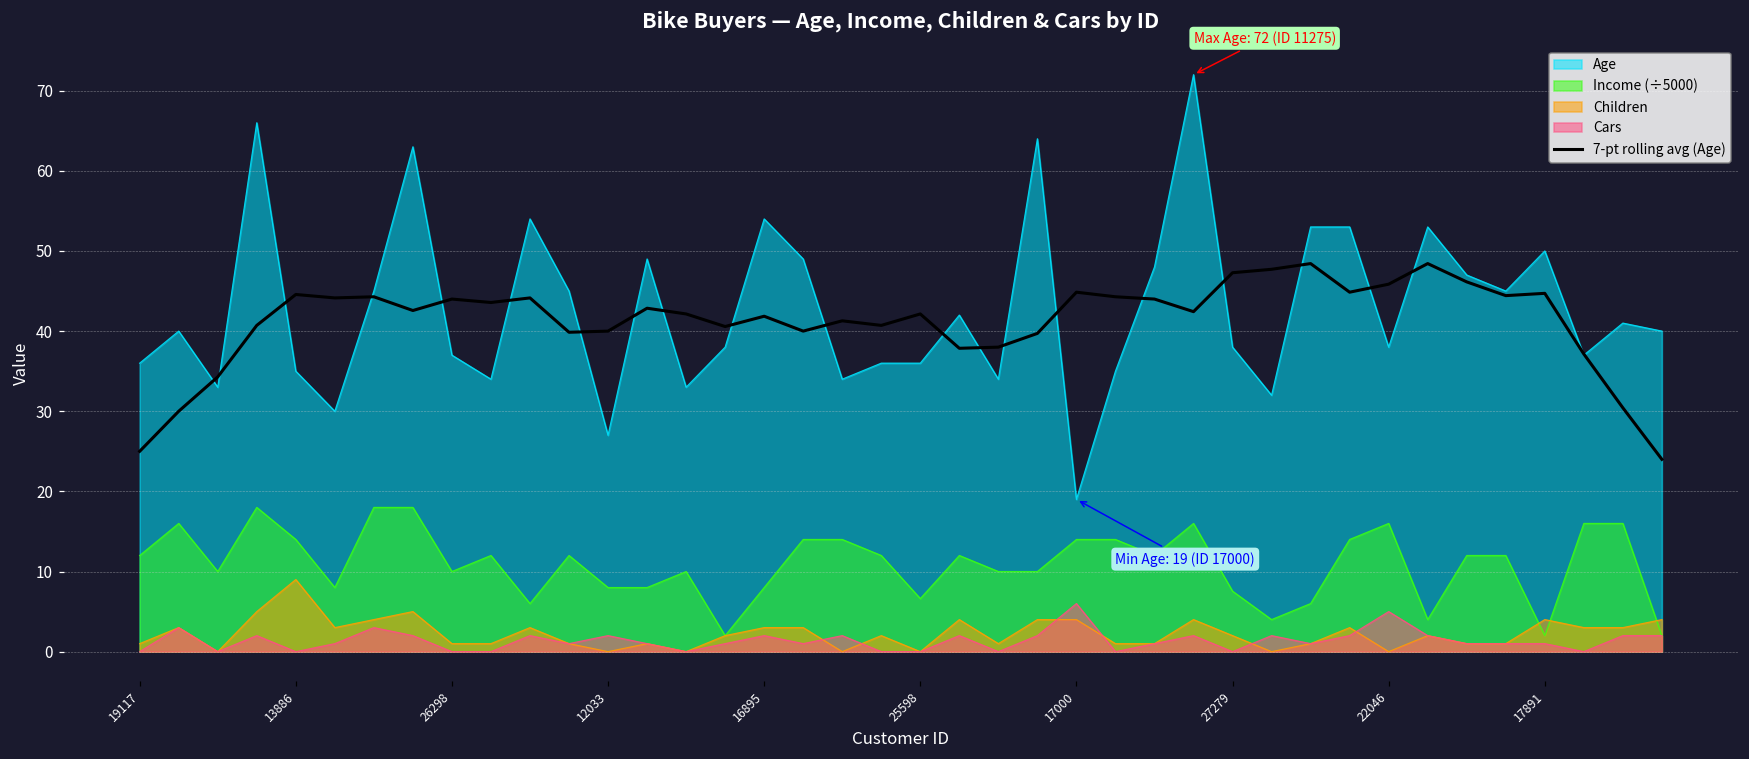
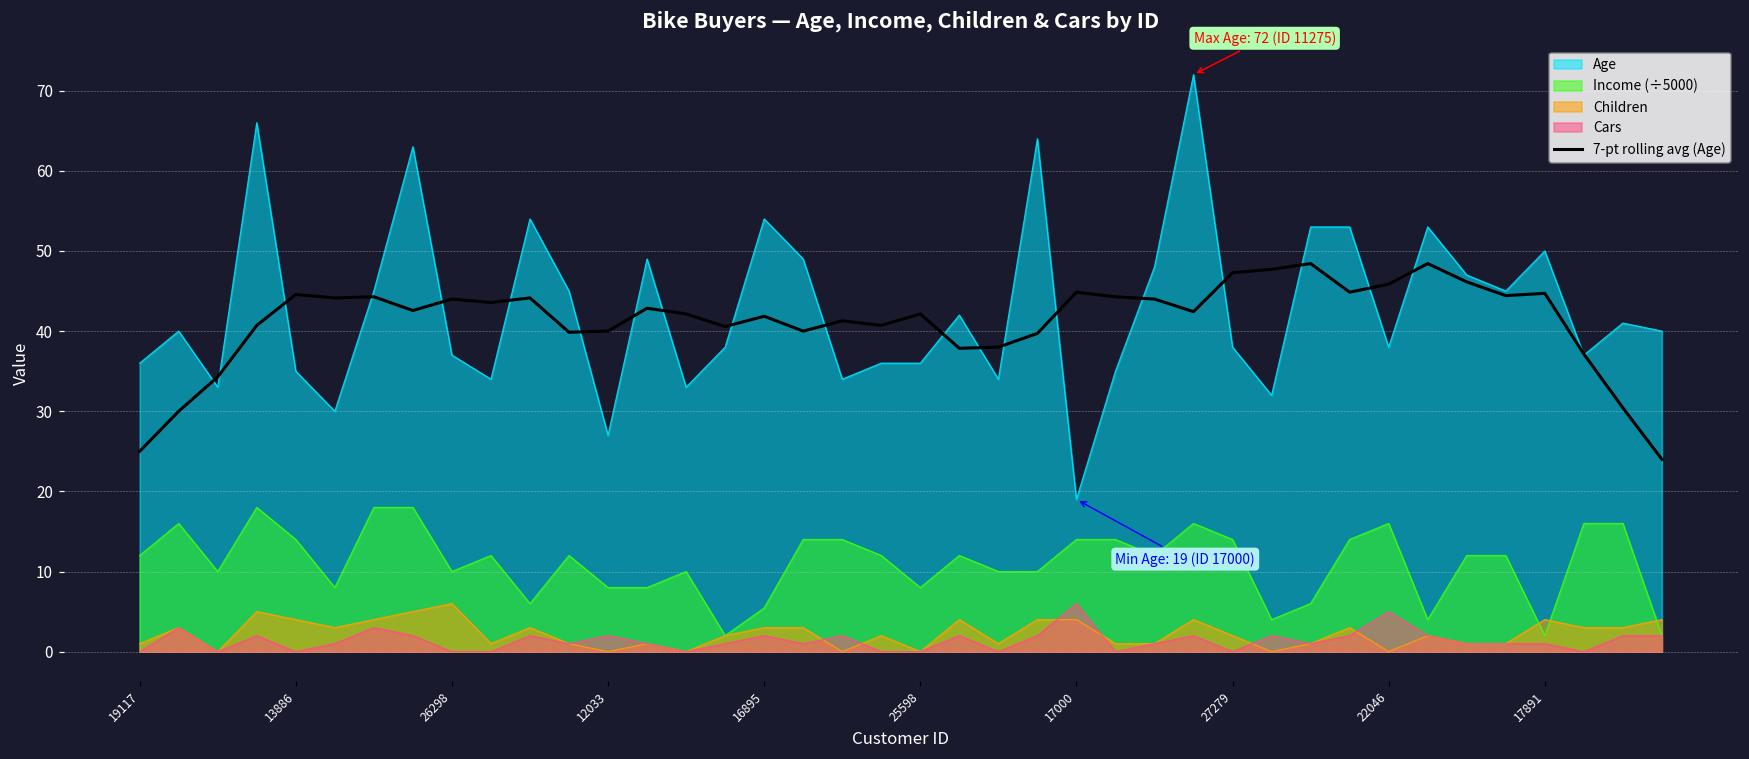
Children, 13886: 9 -> 4
Children, 26298: 1 -> 6
Income (÷5000), 16895: 8 -> 5
Income (÷5000), 25598: 7 -> 8
Income (÷5000), 27279: 8 -> 14
